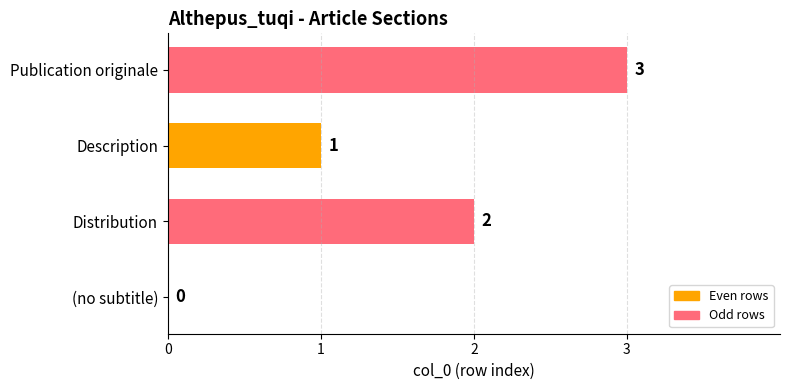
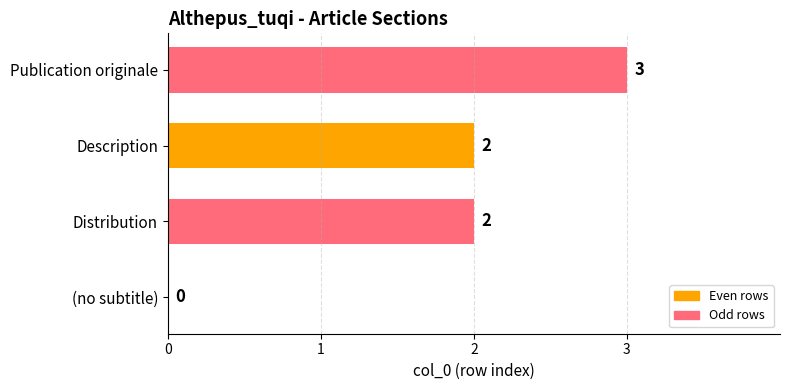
Description: 1 -> 2
